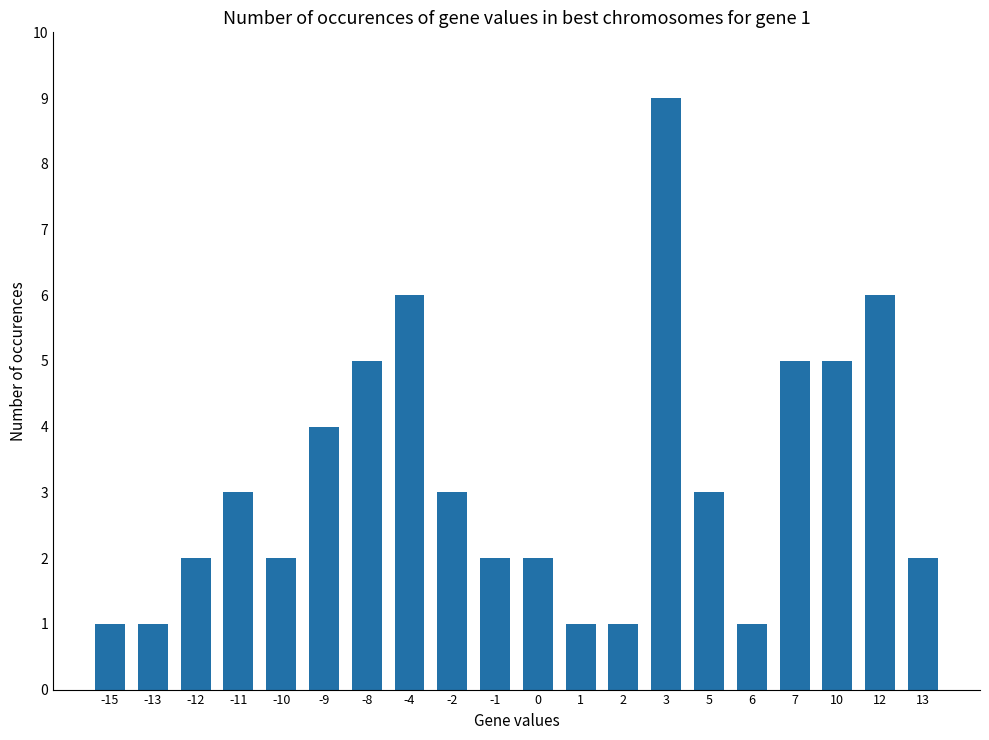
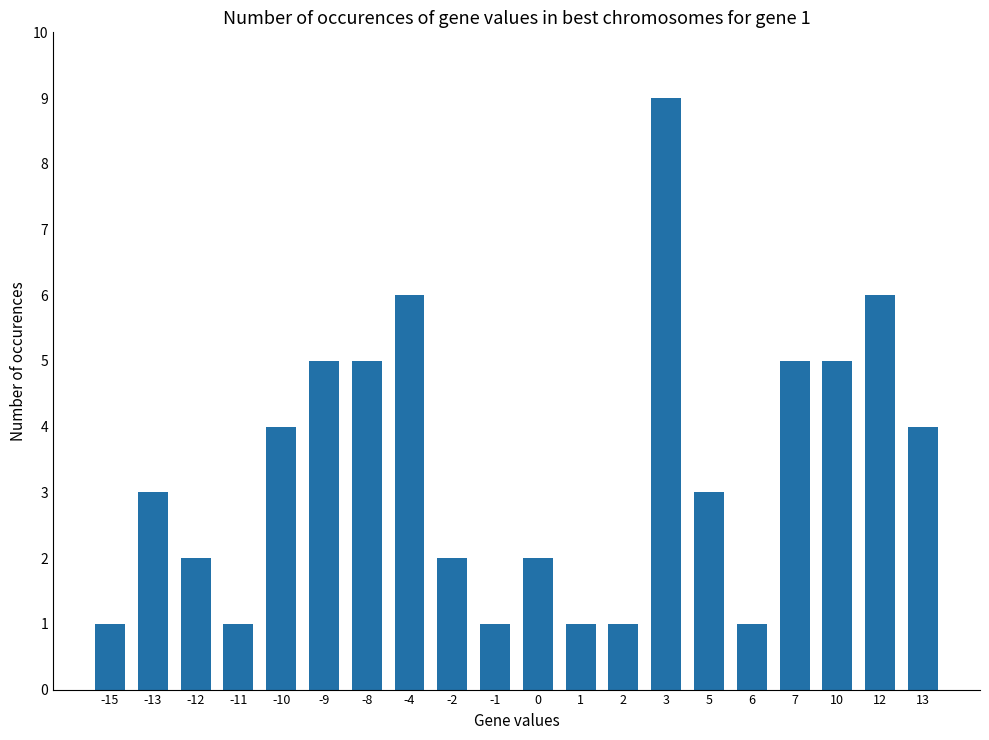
-13: 1 -> 3
-11: 3 -> 1
-10: 2 -> 4
-9: 4 -> 5
-2: 3 -> 2
-1: 2 -> 1
13: 2 -> 4
